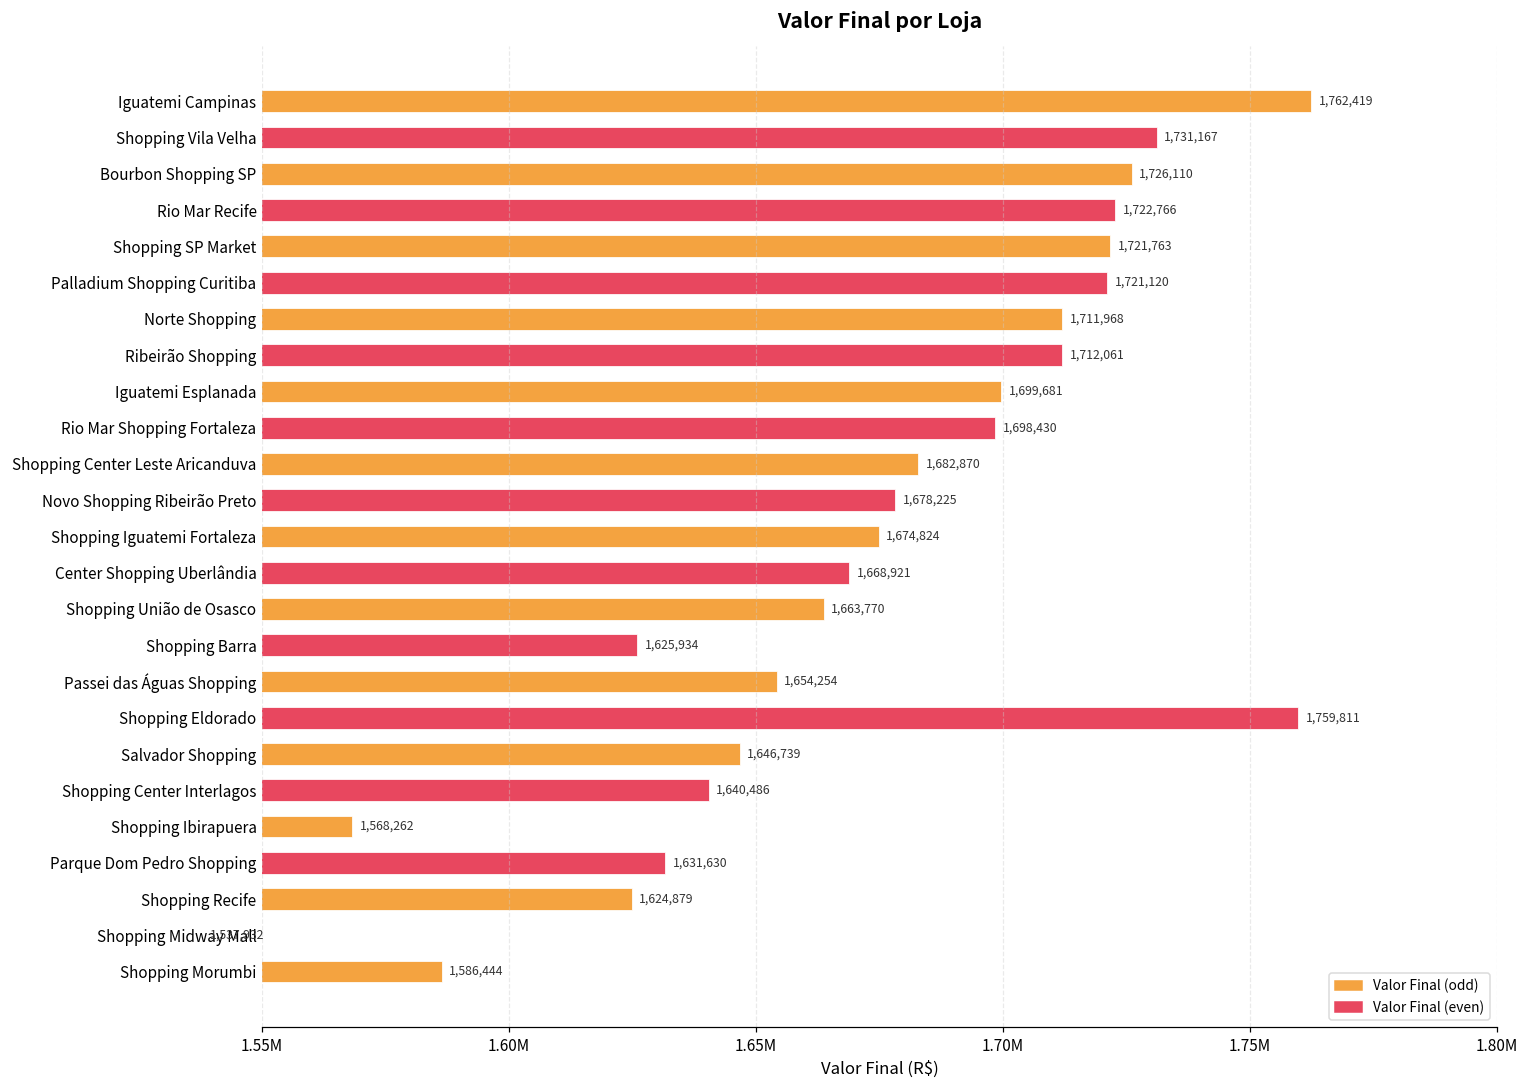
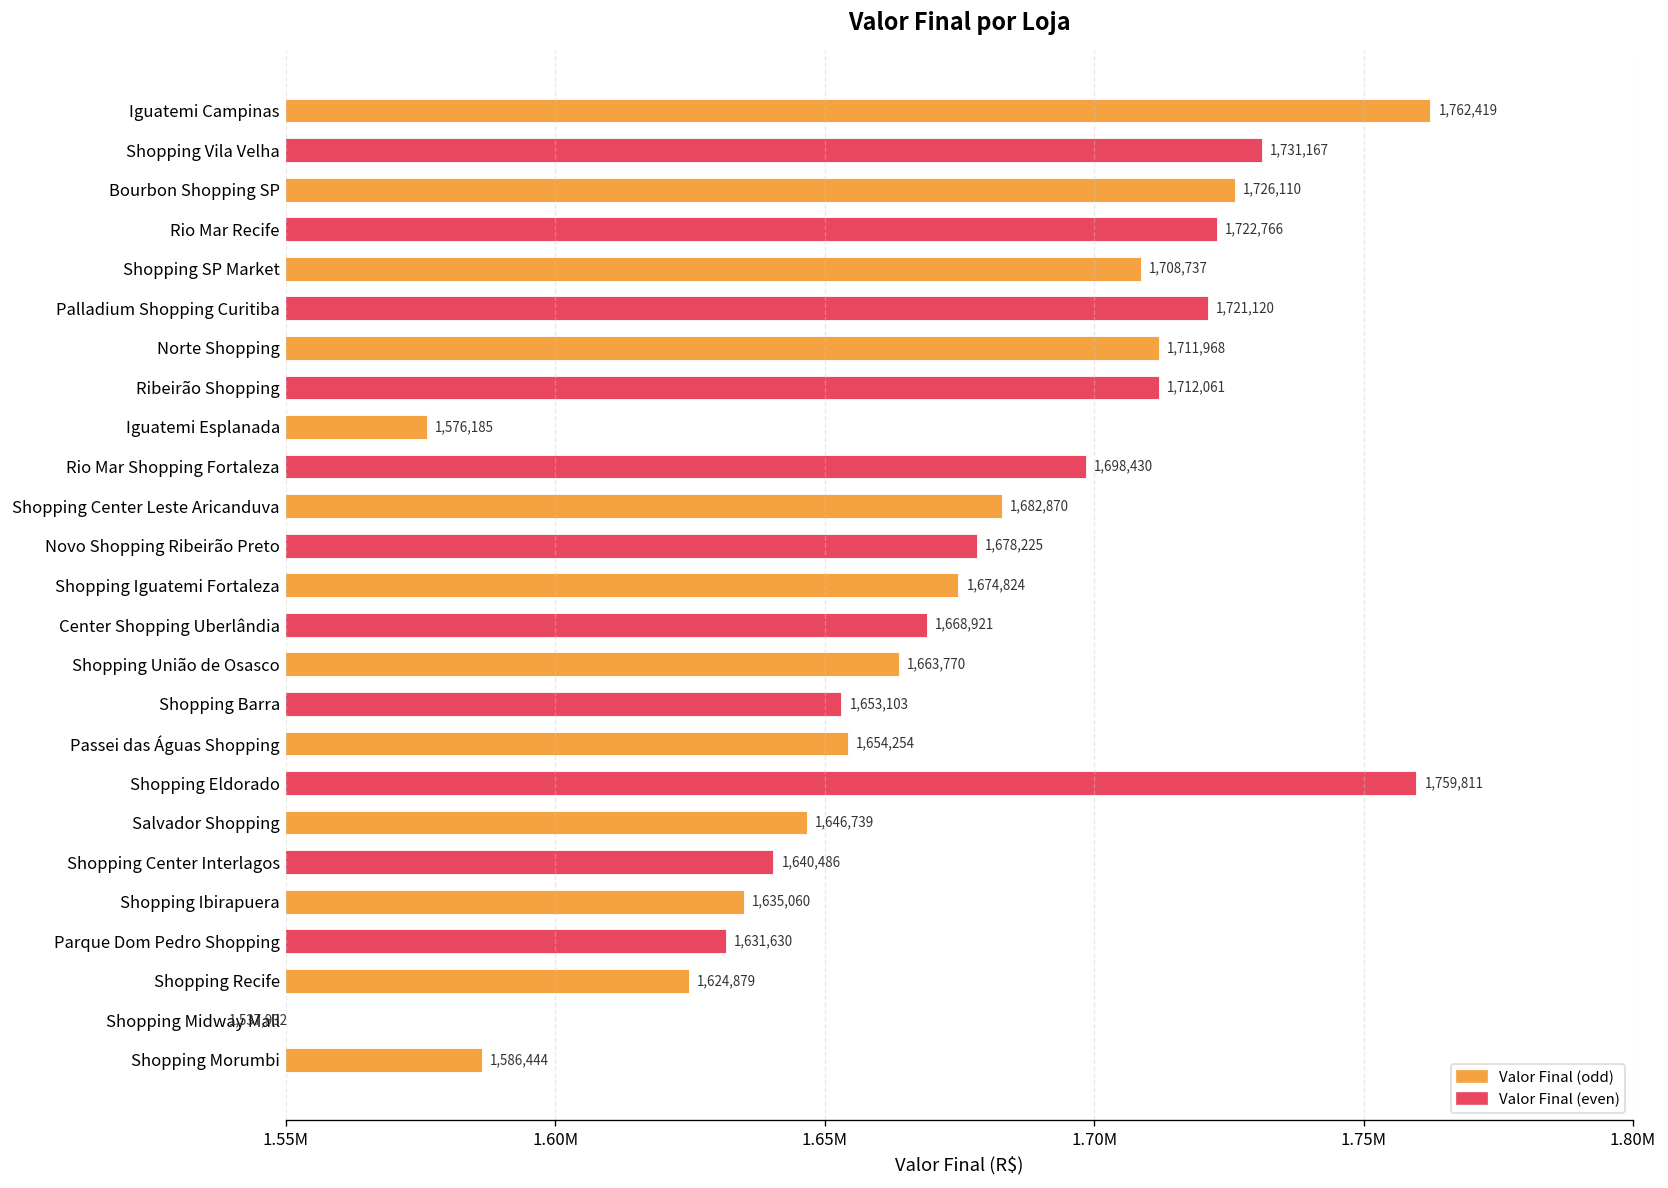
Shopping SP Market: 1,721,763 -> 1,708,737
Iguatemi Esplanada: 1,699,681 -> 1,576,185
Shopping Barra: 1,625,934 -> 1,653,103
Shopping Ibirapuera: 1,568,262 -> 1,635,060
